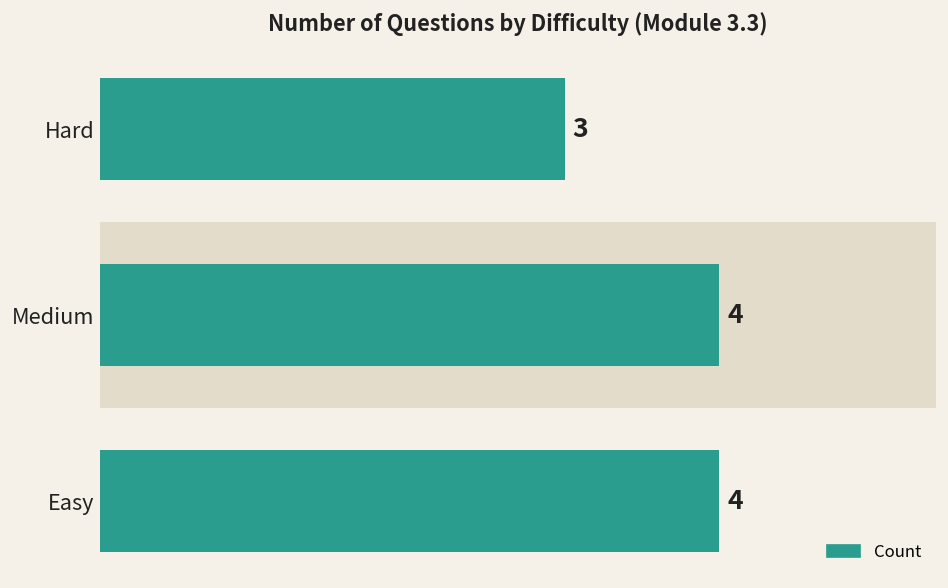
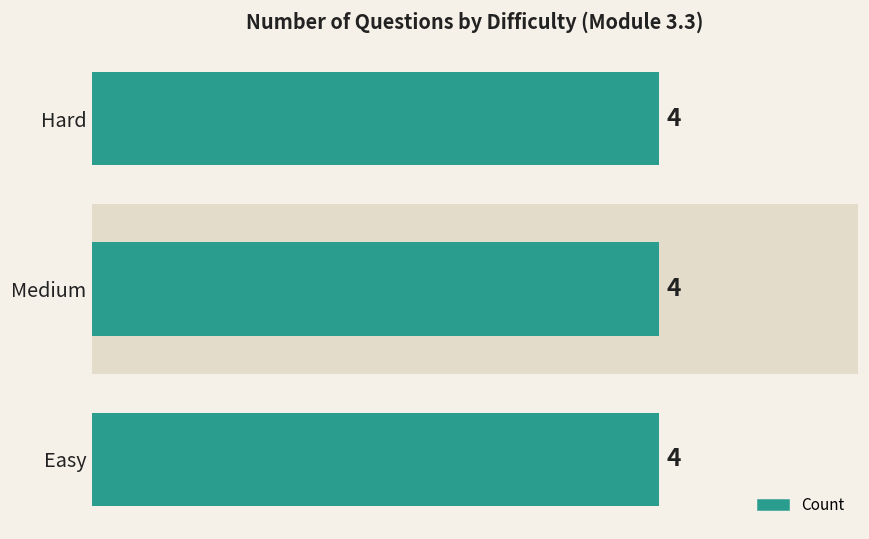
Hard: 3 -> 4
